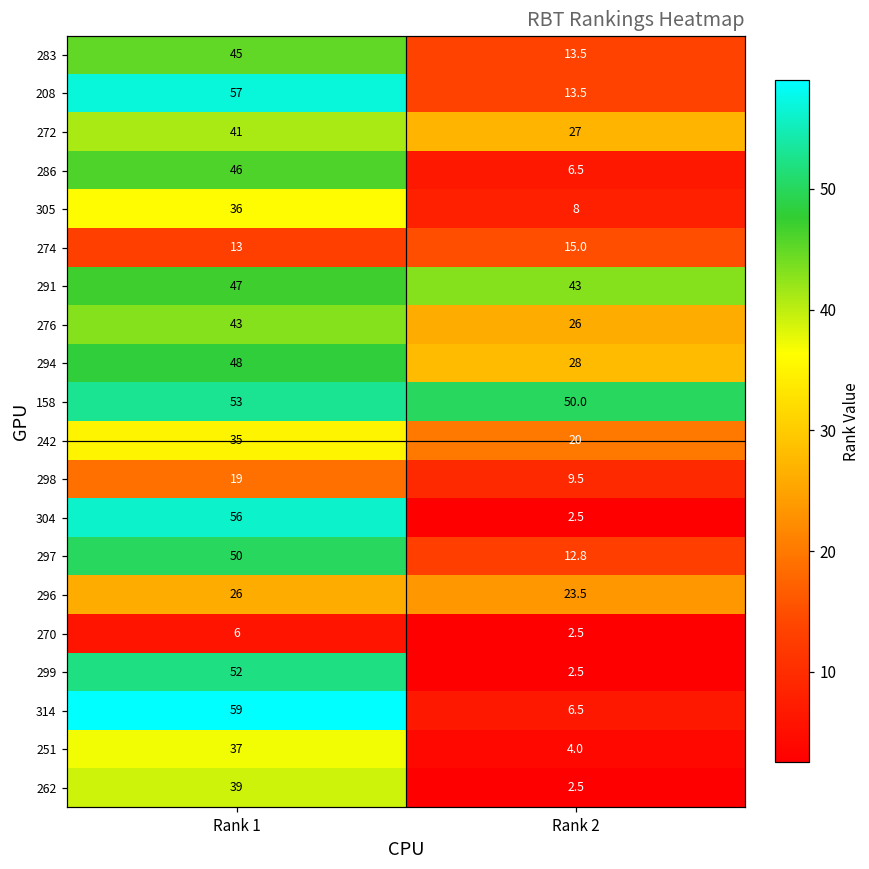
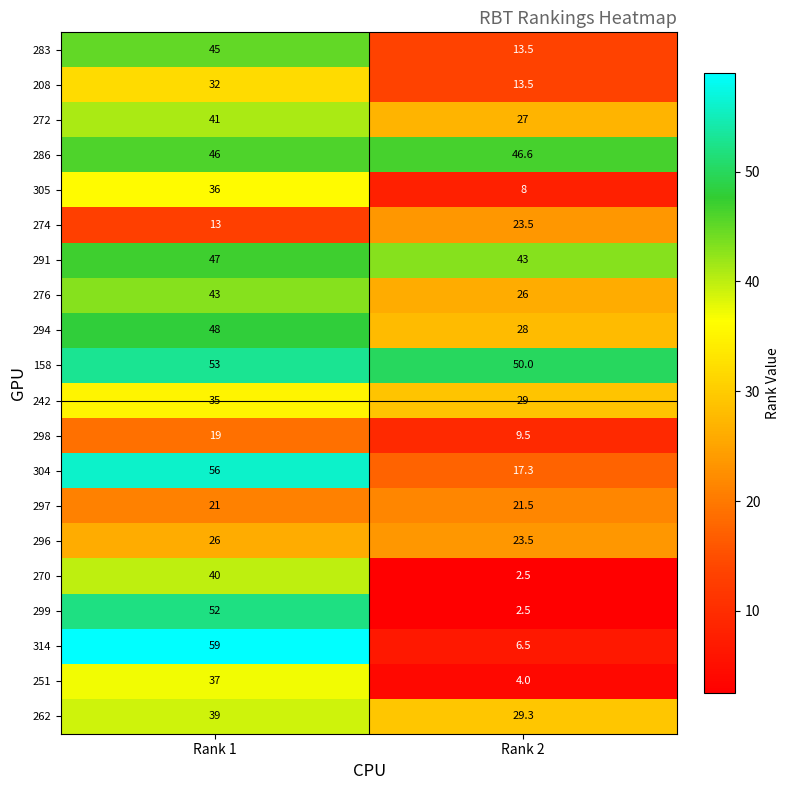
208, Rank 1: 57 -> 32
286, Rank 2: 6.5 -> 46.6
274, Rank 2: 15.0 -> 23.5
242, Rank 2: 20 -> 29
304, Rank 2: 2.5 -> 17.3
297, Rank 1: 50 -> 21
297, Rank 2: 12.8 -> 21.5
270, Rank 1: 6 -> 40
262, Rank 2: 2.5 -> 29.3
